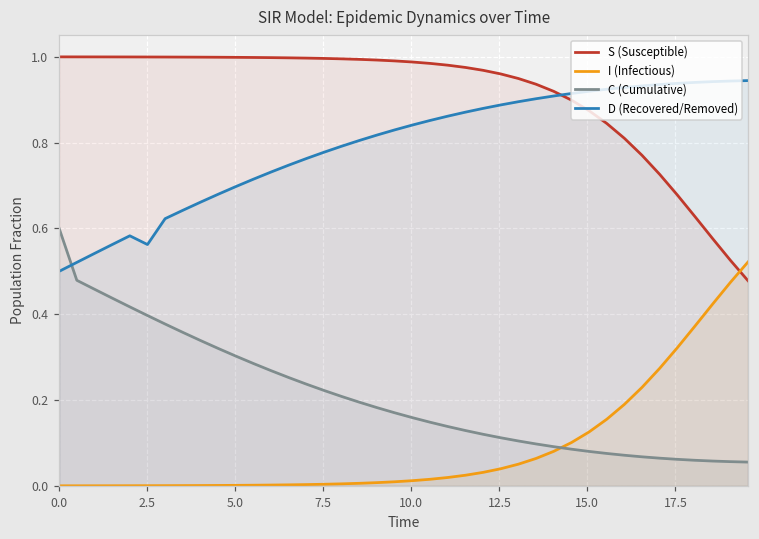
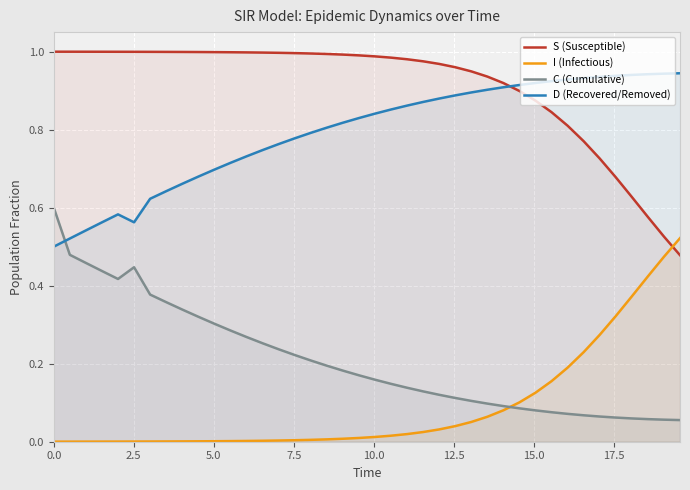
C (Cumulative), 2.5: 0.40 -> 0.45
